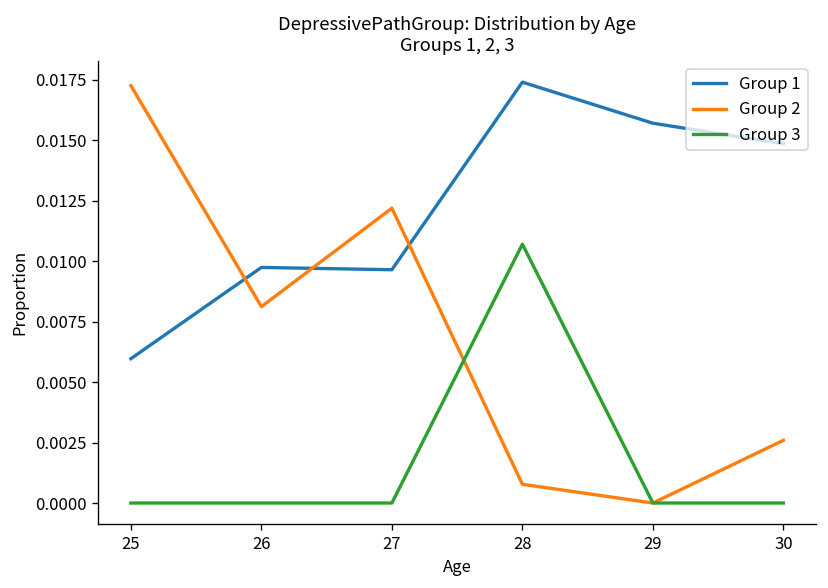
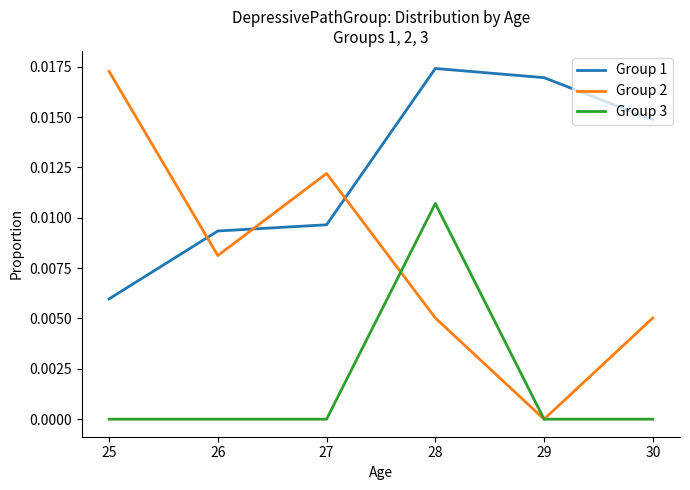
Group 1, 26: 0.0097 -> 0.0093
Group 2, 28: 0.0008 -> 0.0050
Group 1, 29: 0.0157 -> 0.0170
Group 2, 30: 0.0026 -> 0.0050
